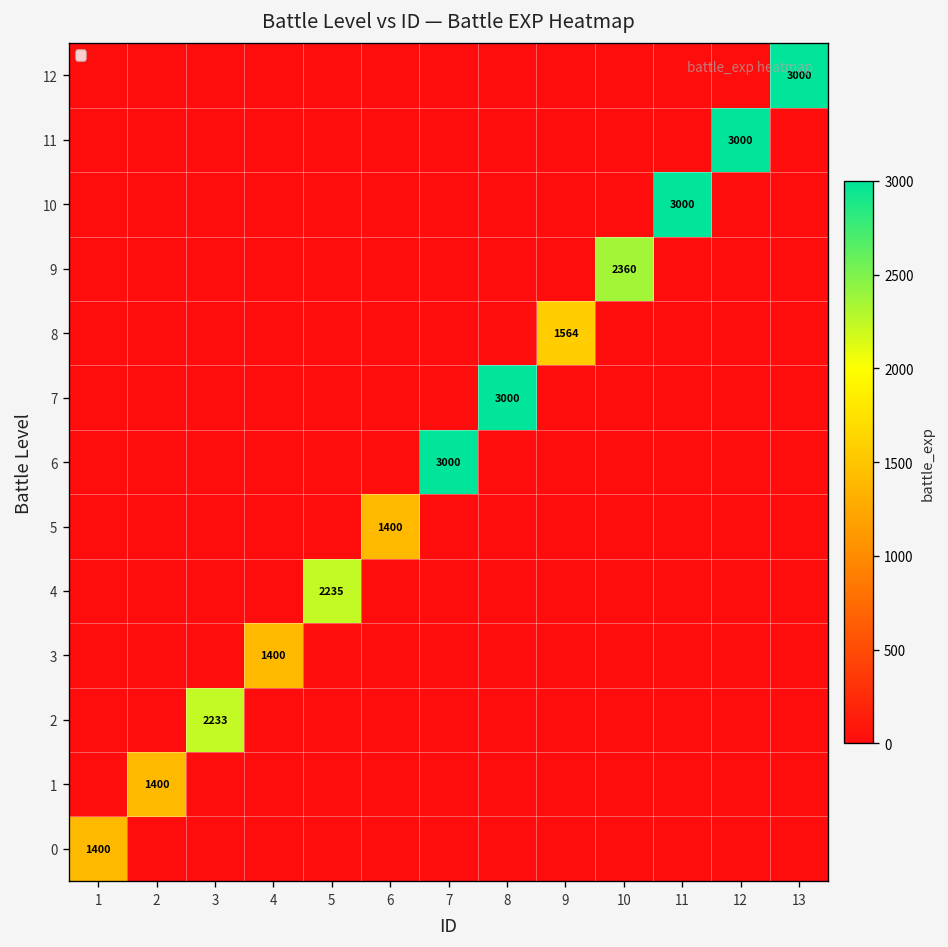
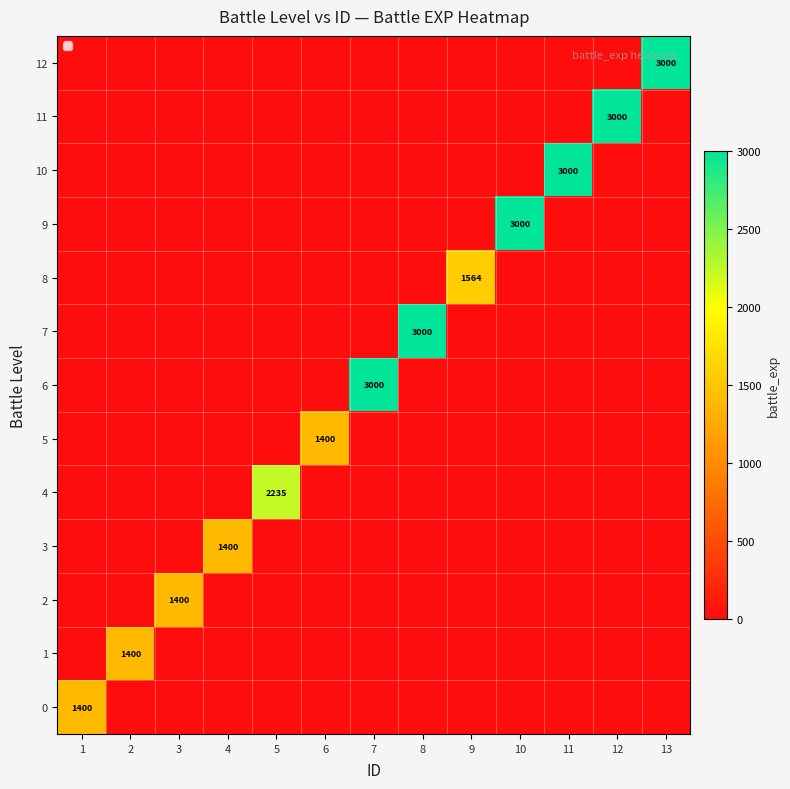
9, 10: 2360 -> 3000
2, 3: 2233 -> 1400
